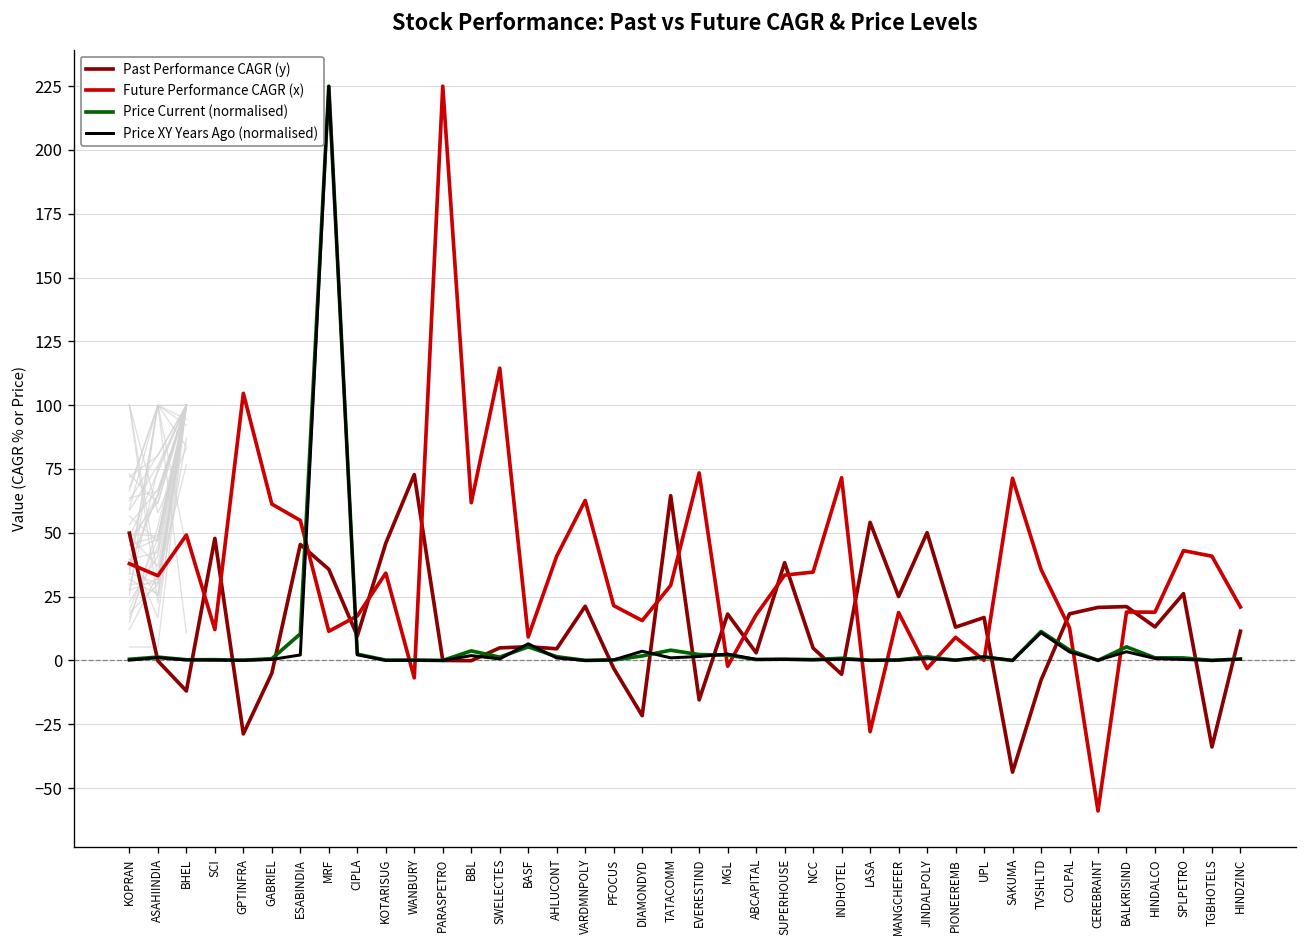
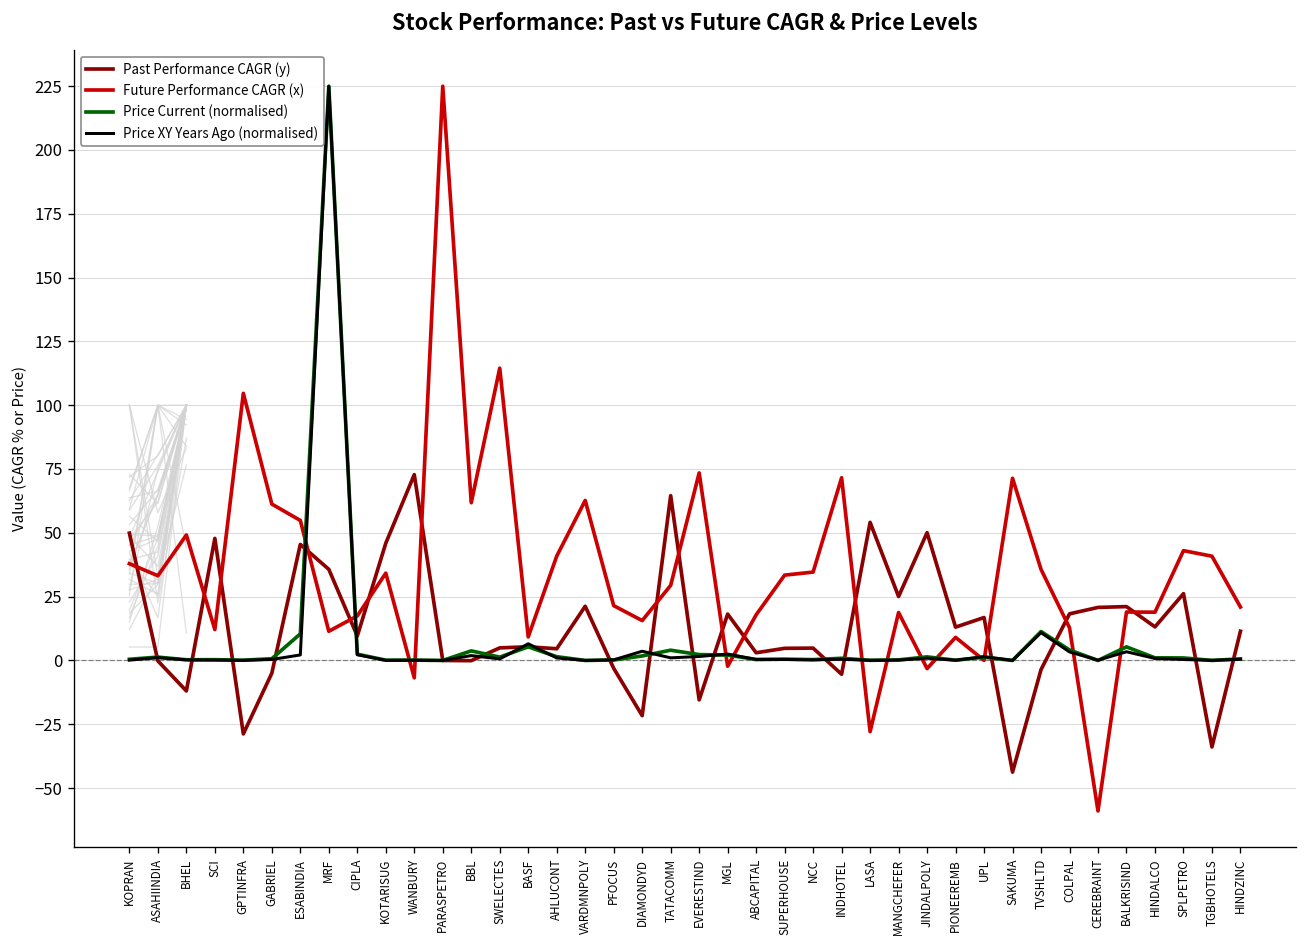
Past Performance CAGR (y), SUPERHOUSE: 38 -> 5
Past Performance CAGR (y), TVSHLTD: -8 -> -4
